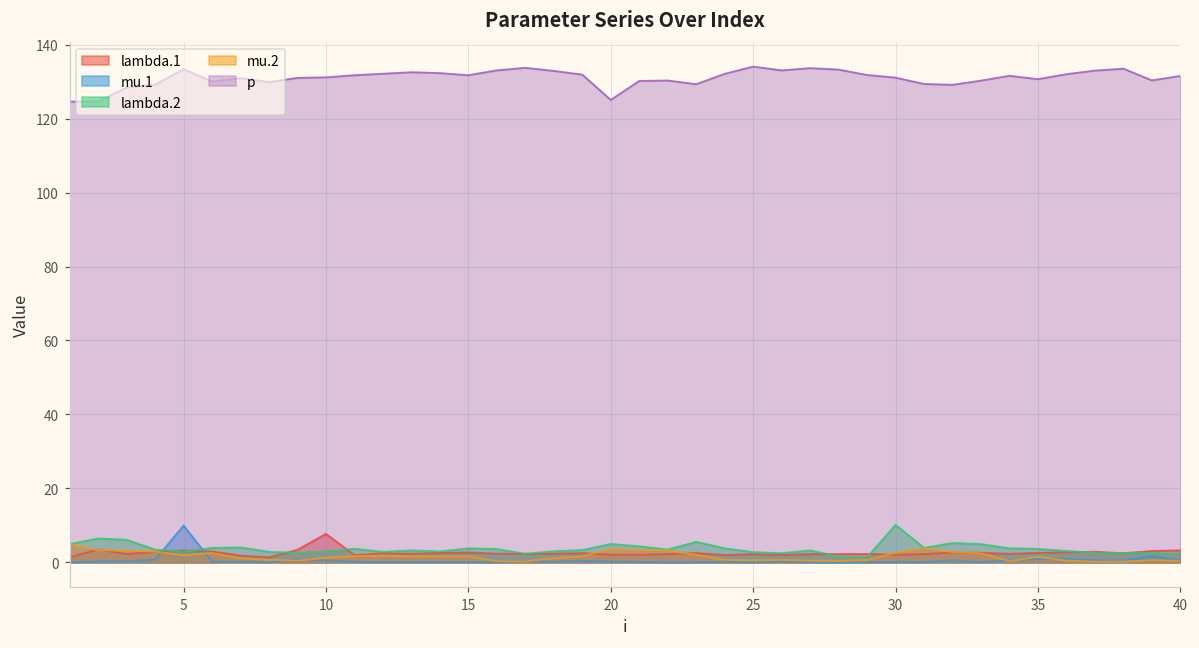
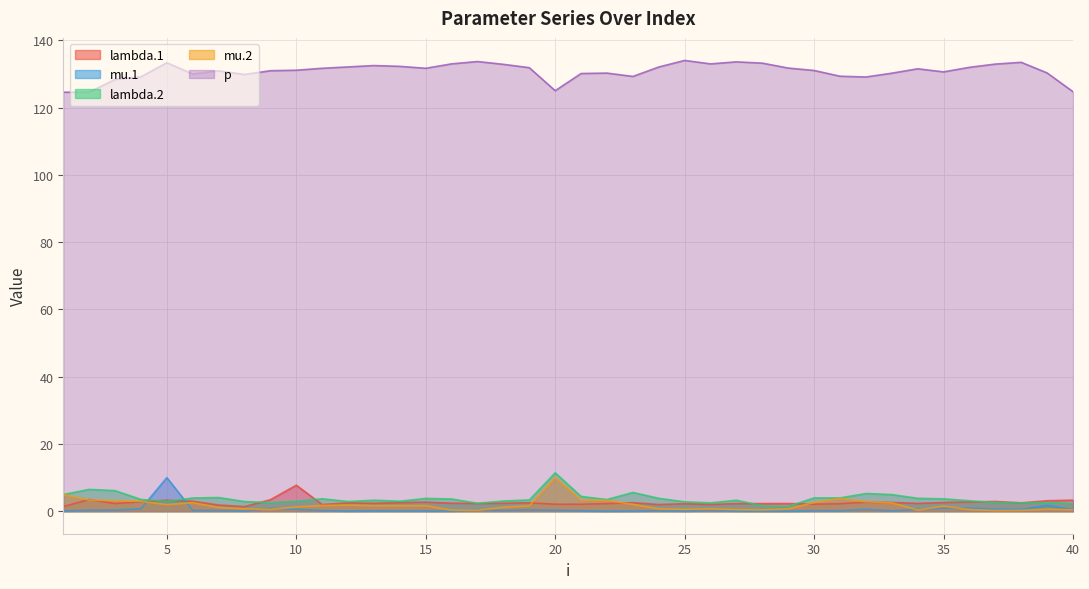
lambda.2, 20: 5 -> 11
mu.2, 20: 4 -> 10
lambda.2, 30: 10 -> 4
p, 40: 132 -> 125
